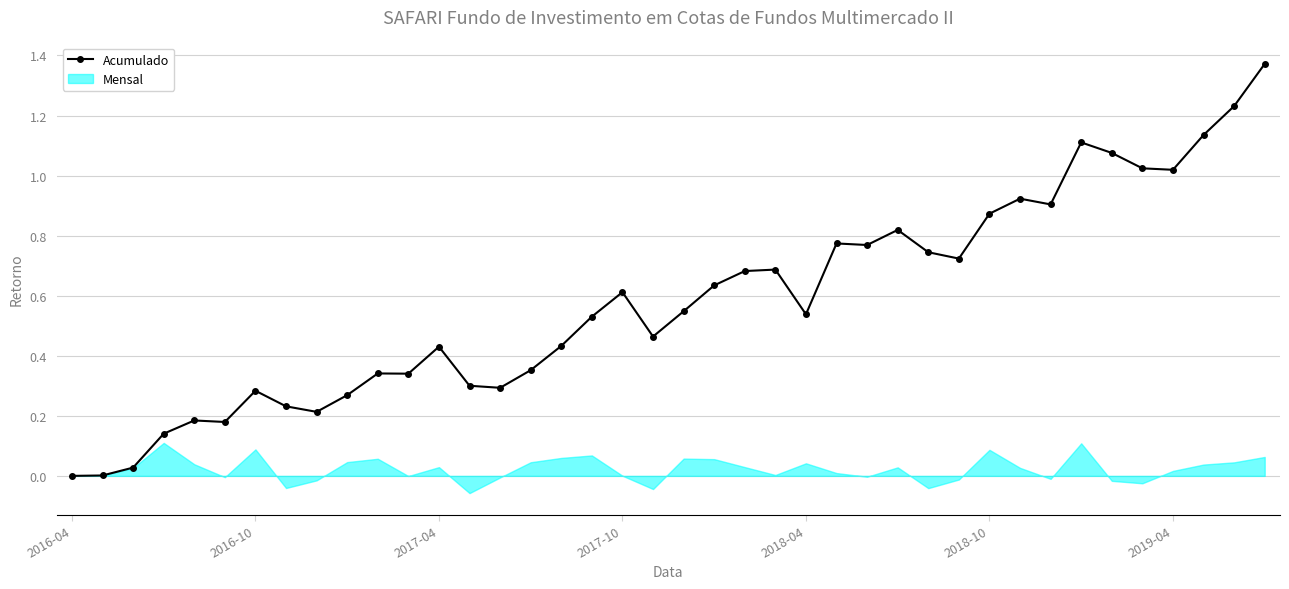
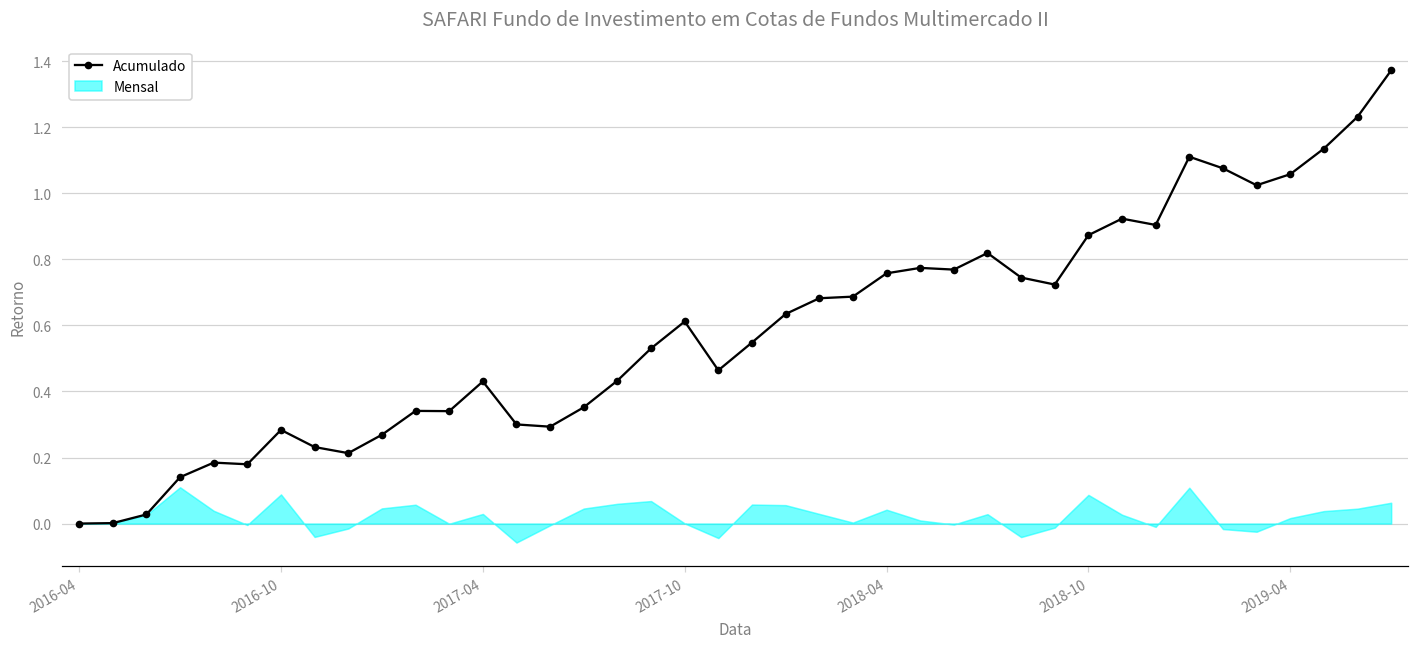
Acumulado, 2018-04: 0.54 -> 0.76
Acumulado, 2019-04: 1.02 -> 1.06
